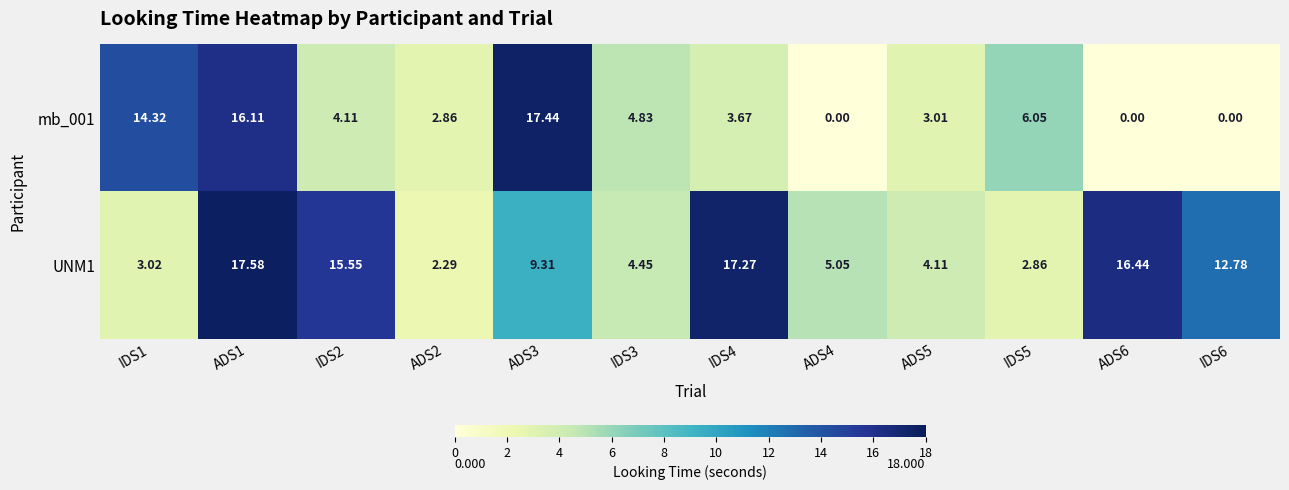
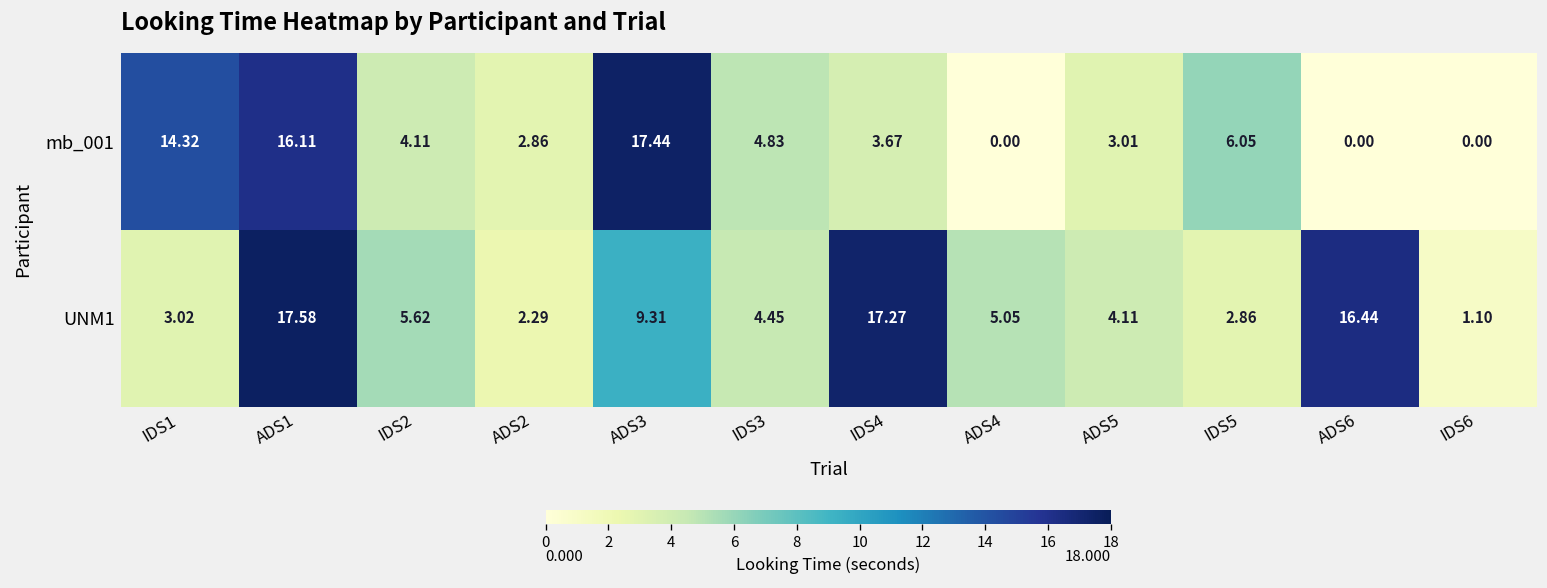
UNM1, IDS2: 15.55 -> 5.62
UNM1, IDS6: 12.78 -> 1.10
